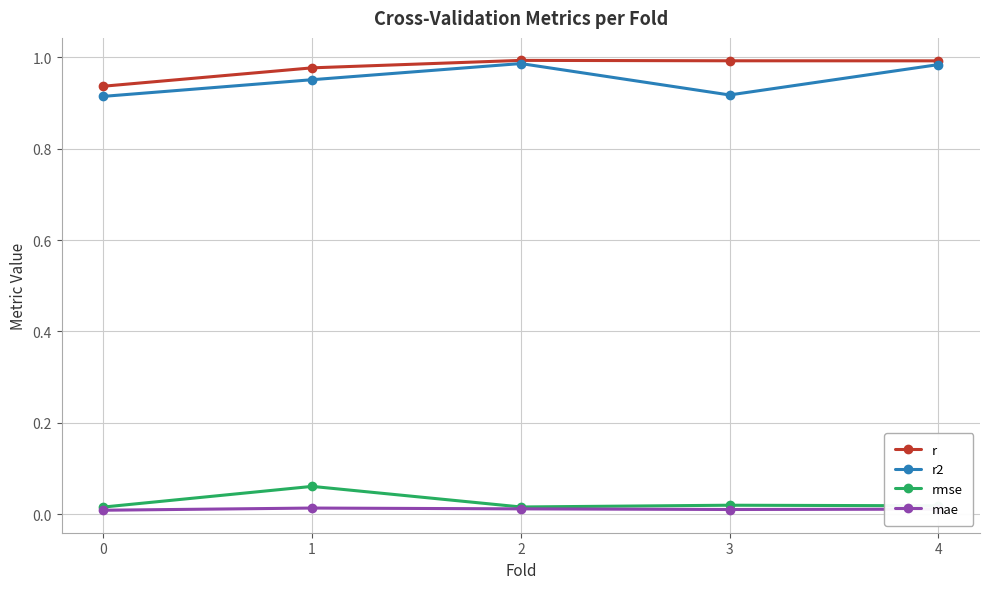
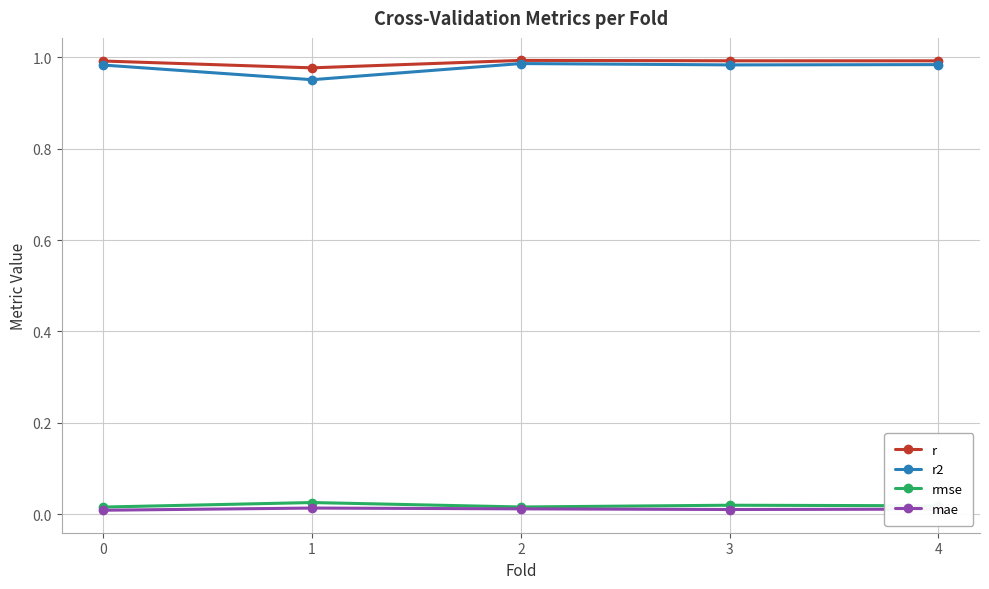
r, 0: 0.94 -> 0.99
r2, 0: 0.91 -> 0.98
rmse, 1: 0.06 -> 0.03
r2, 3: 0.92 -> 0.98
